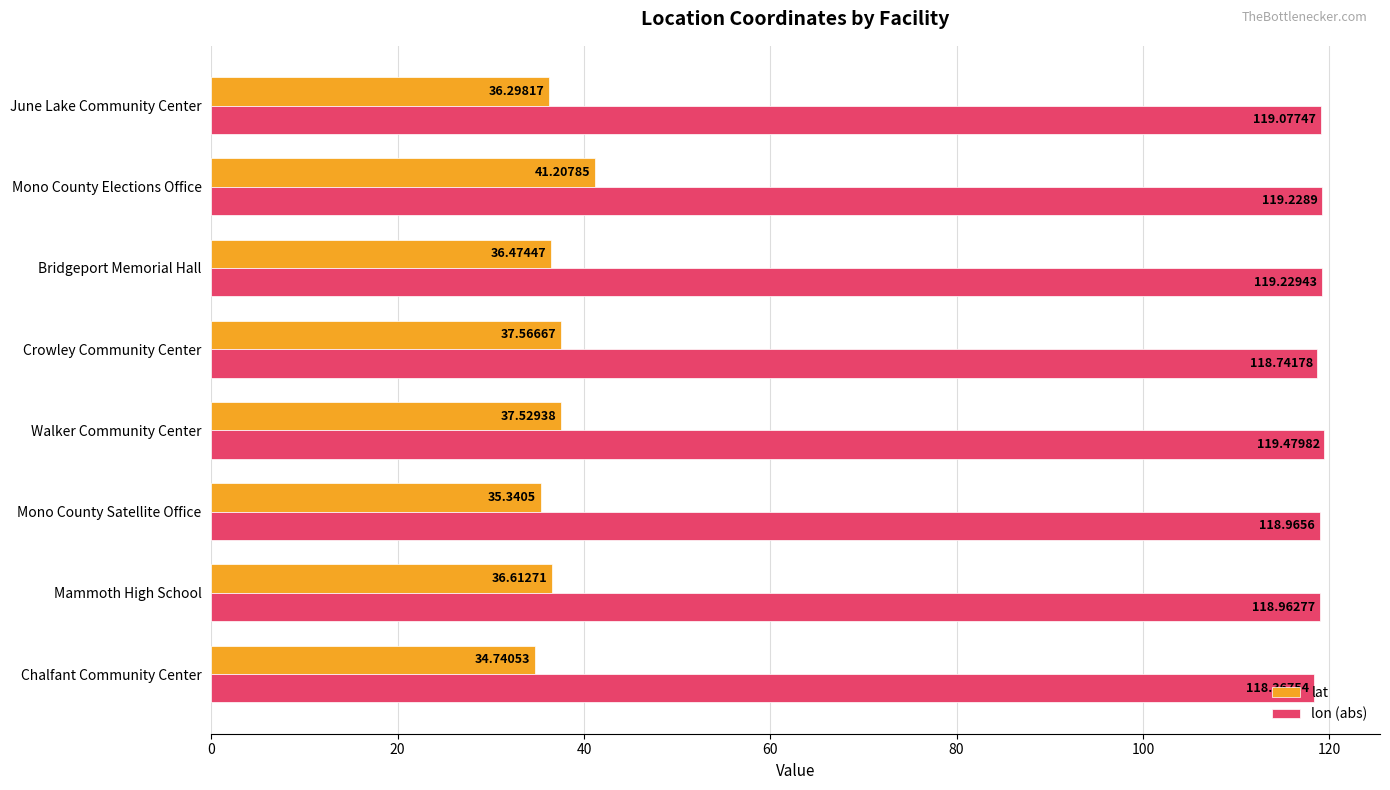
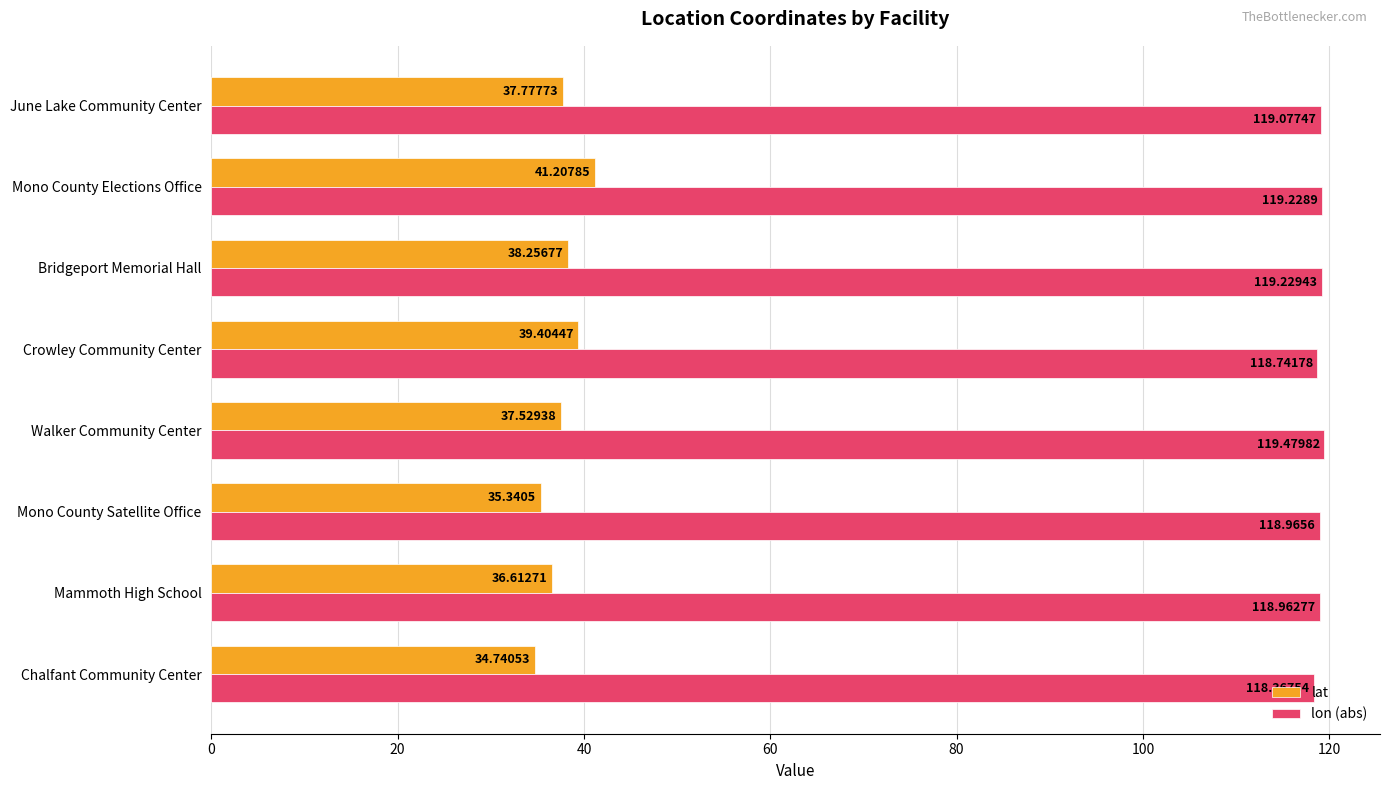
lat, June Lake Community Center: 36.29817 -> 37.77773
lat, Bridgeport Memorial Hall: 36.47447 -> 38.25677
lat, Crowley Community Center: 37.56667 -> 39.40447
